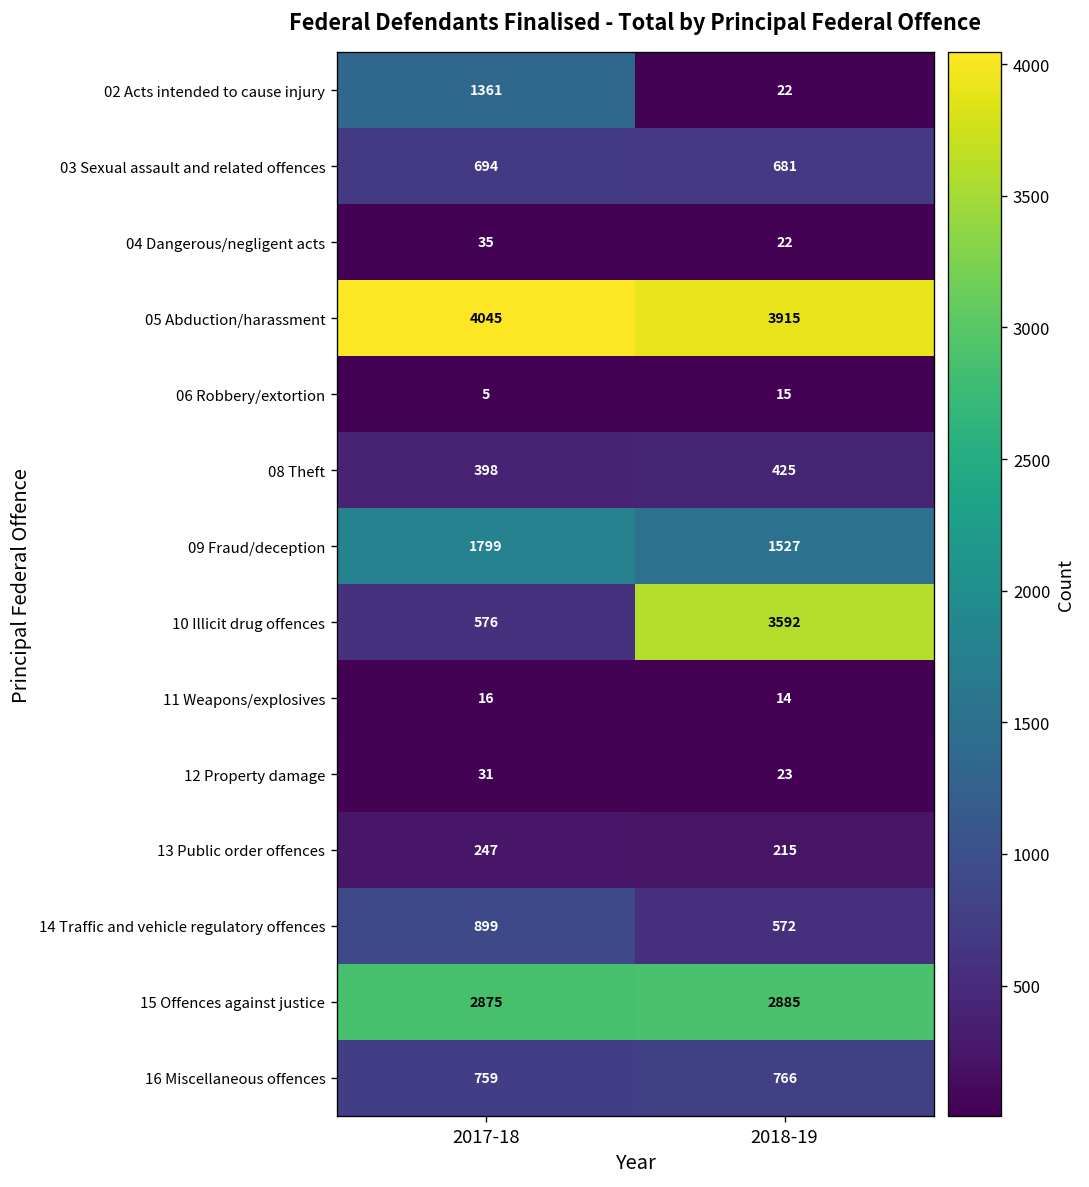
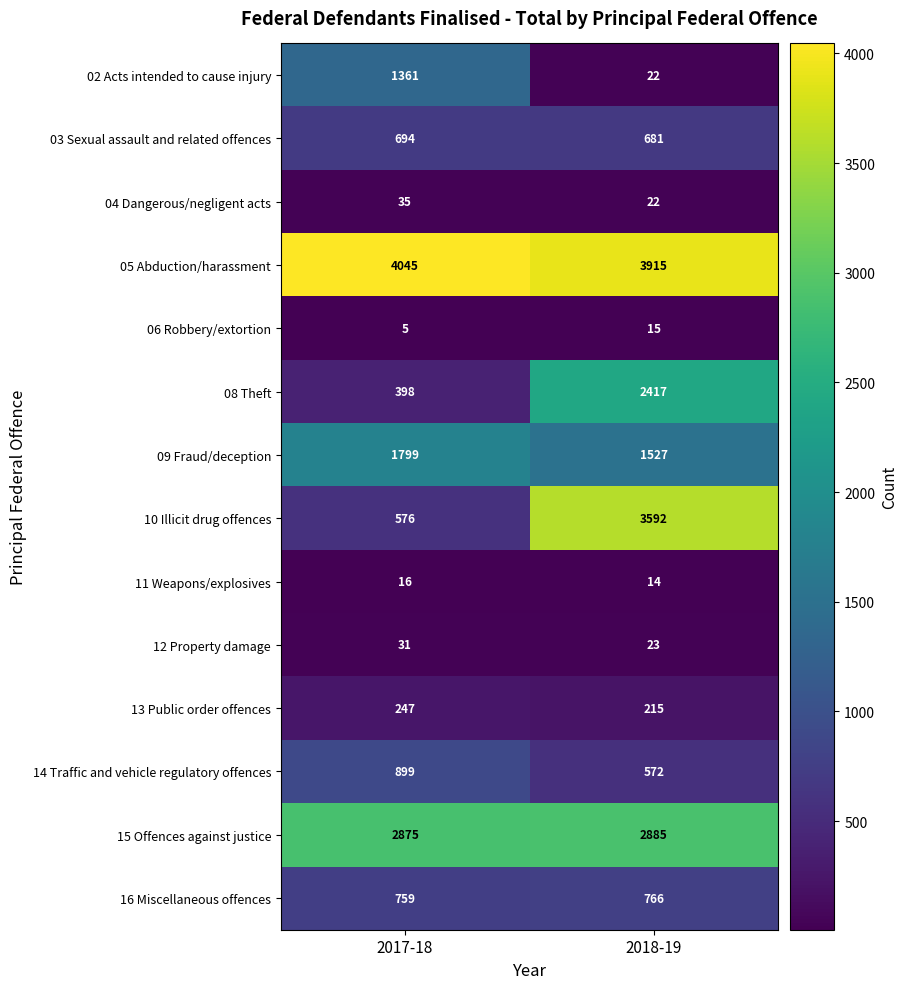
08 Theft, 2018-19: 425 -> 2417
